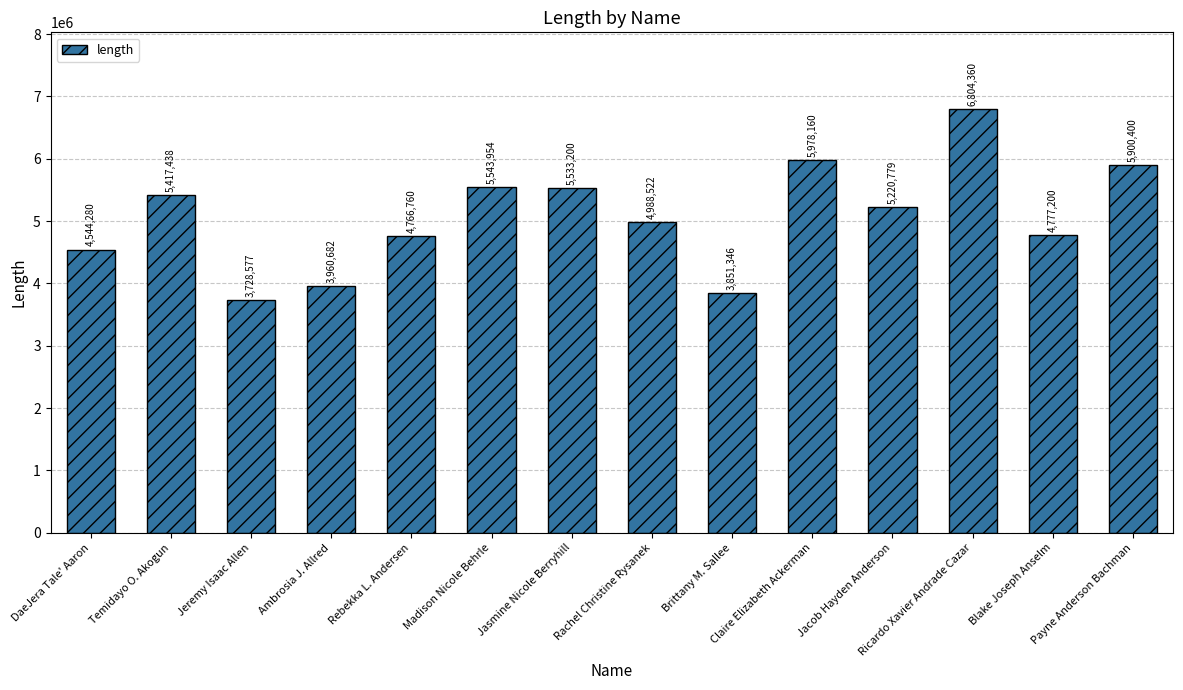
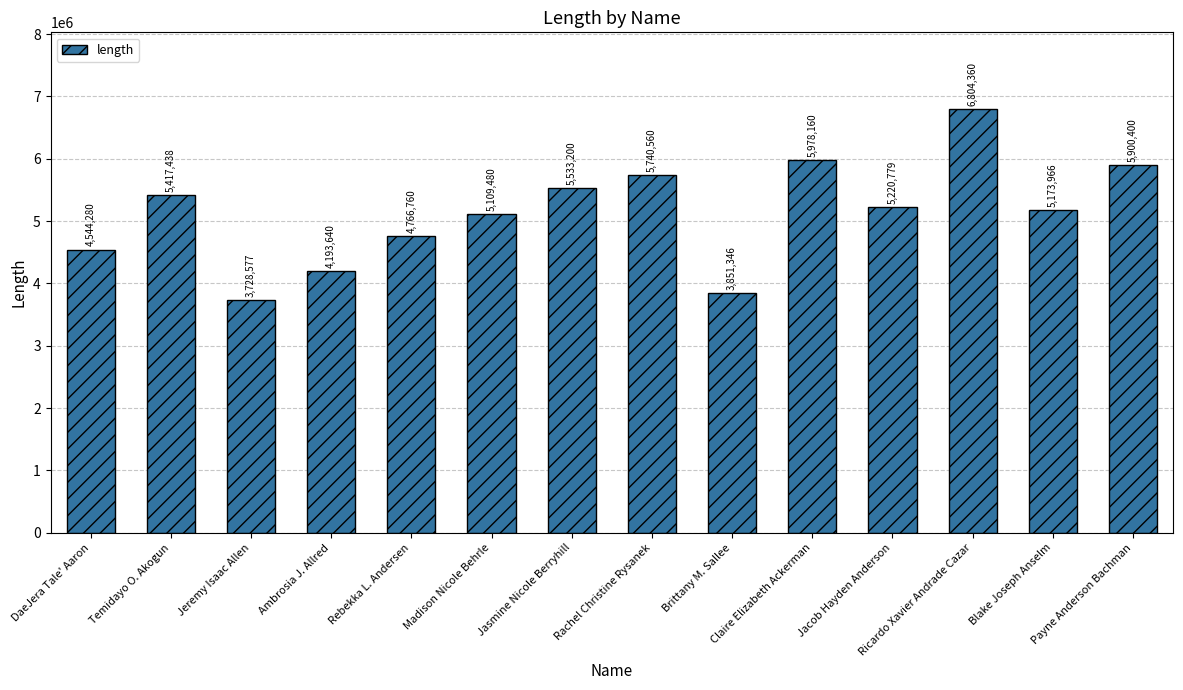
Ambrosia J. Allred: 3,960,682 -> 4,193,640
Madison Nicole Behrle: 5,543,954 -> 5,109,480
Rachel Christine Rysanek: 4,988,522 -> 5,740,560
Blake Joseph Anselm: 4,777,200 -> 5,173,966
